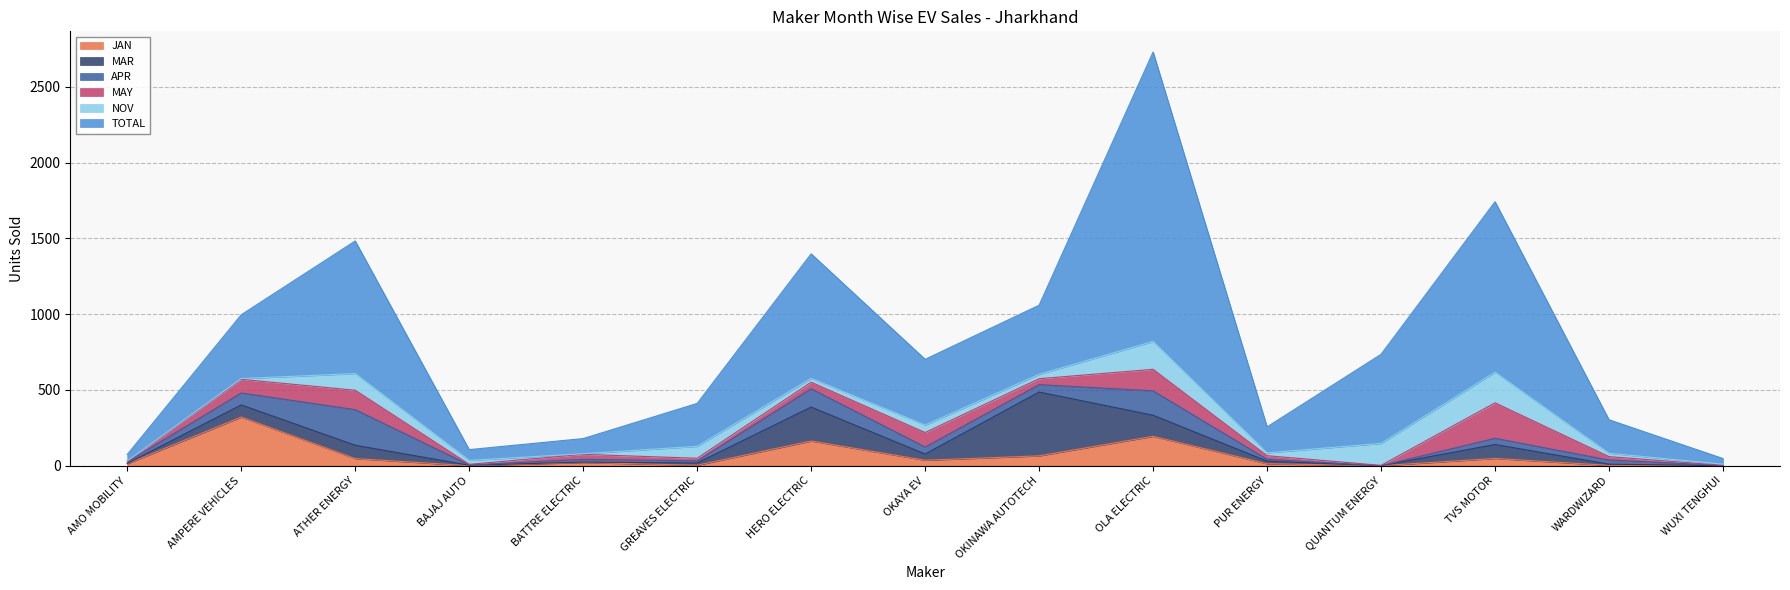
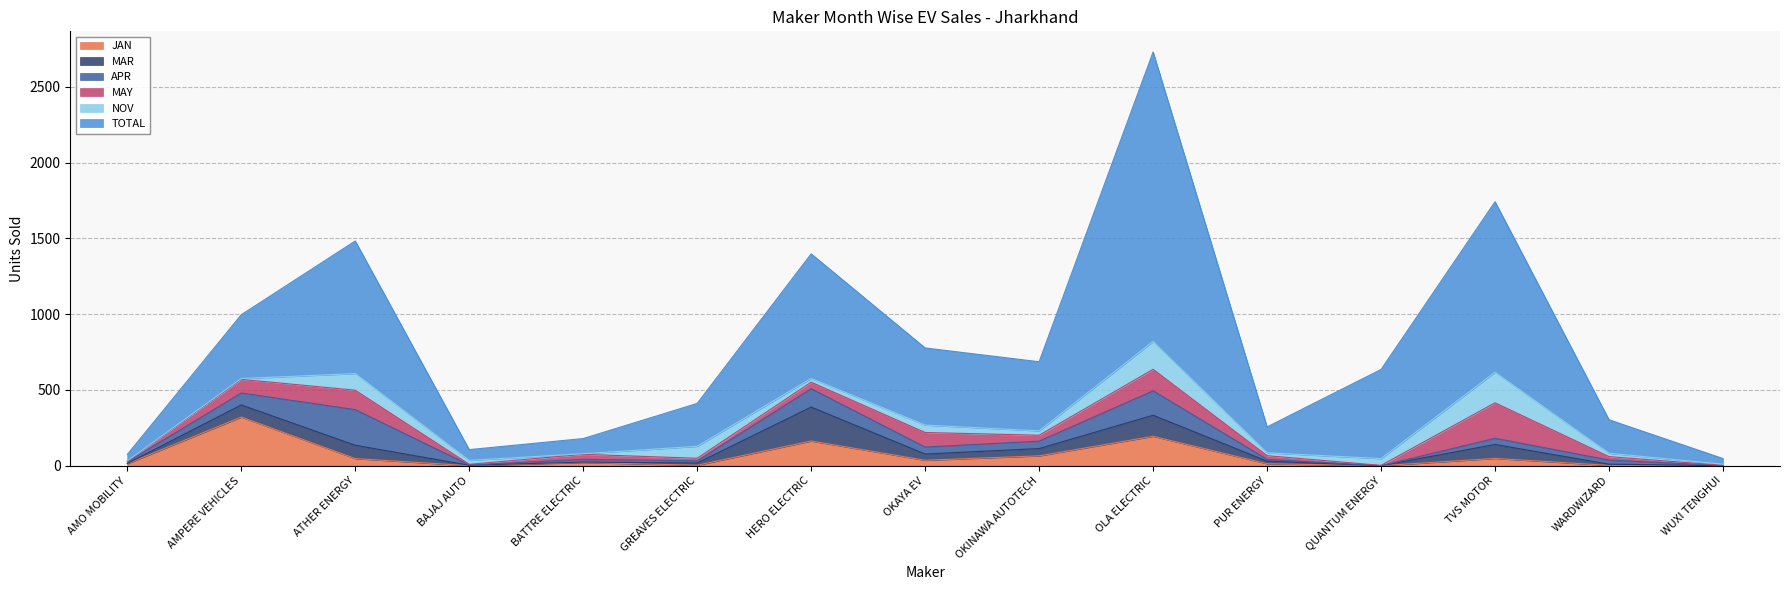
TOTAL, OKAYA EV: 430 -> 510
MAR, OKINAWA AUTOTECH: 420 -> 50
NOV, QUANTUM ENERGY: 150 -> 50
